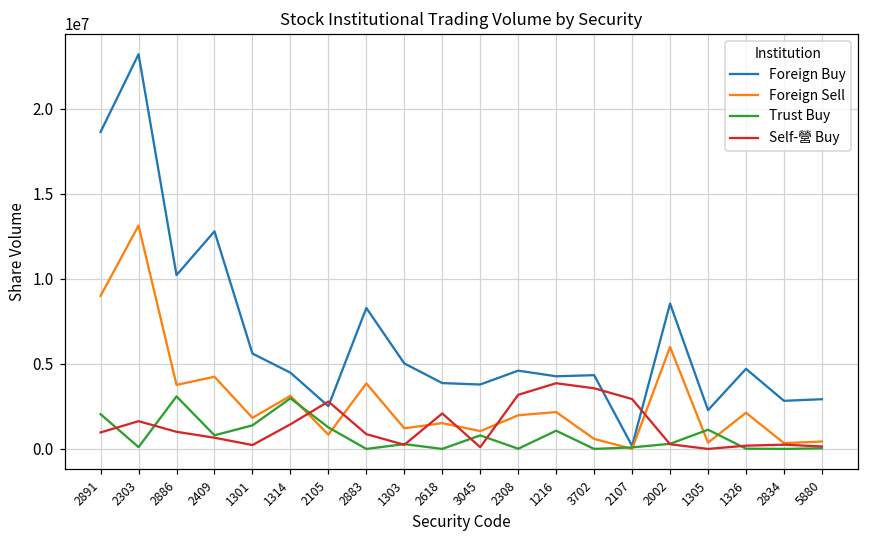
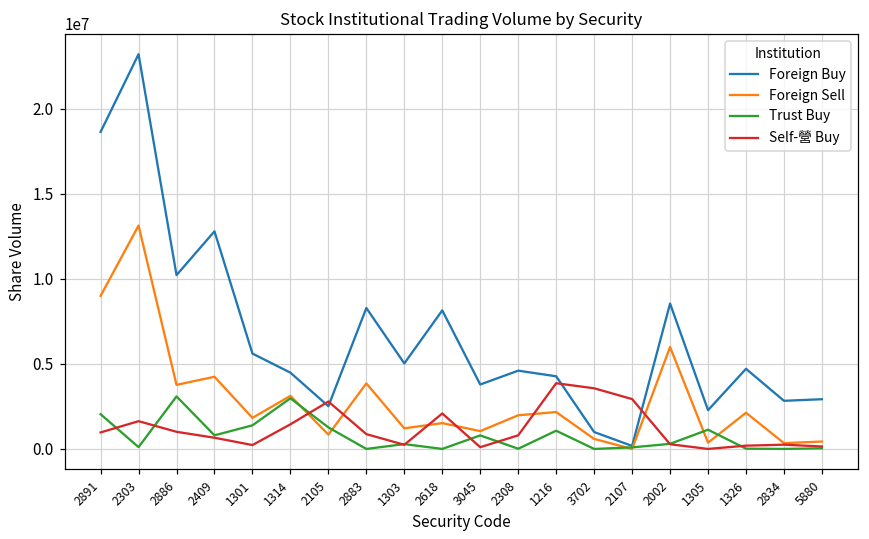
Foreign Buy, 2618: 3900000 -> 8100000
Self-營 Buy, 2308: 3200000 -> 800000
Foreign Buy, 3702: 4300000 -> 1000000
